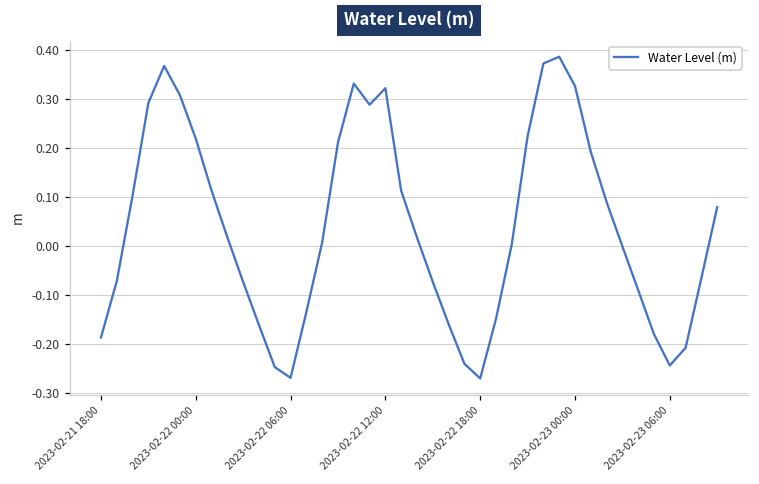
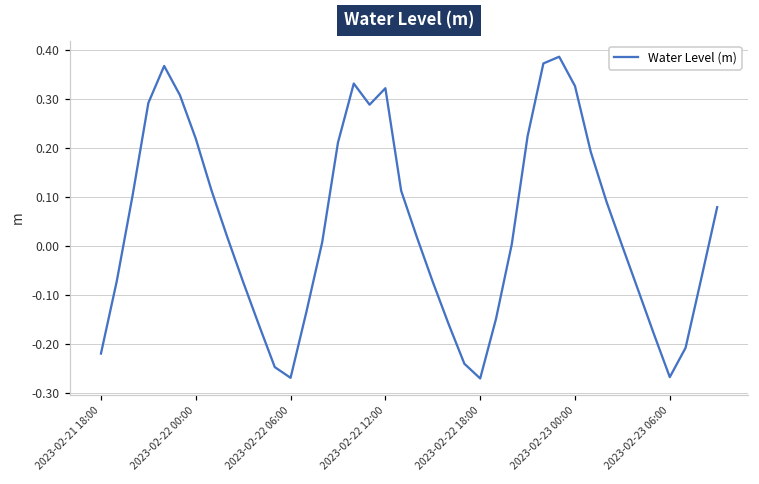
2023-02-21 18:00: -0.19 -> -0.22
2023-02-23 06:00: -0.24 -> -0.27
